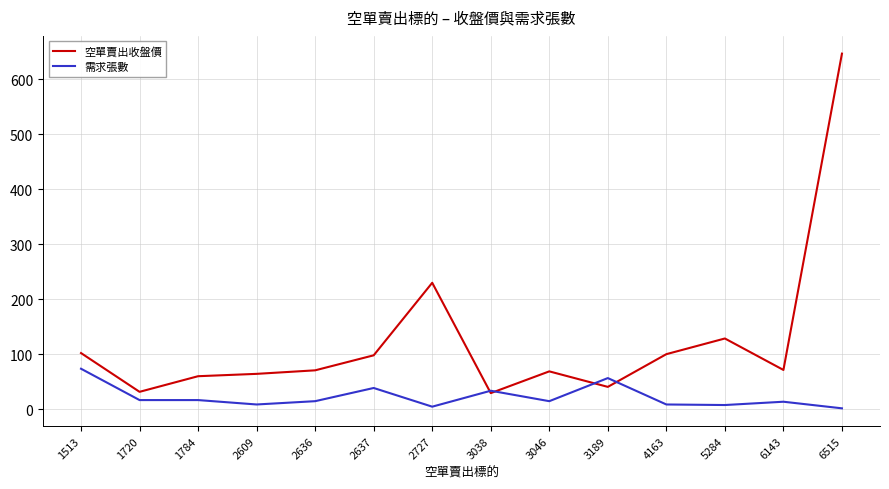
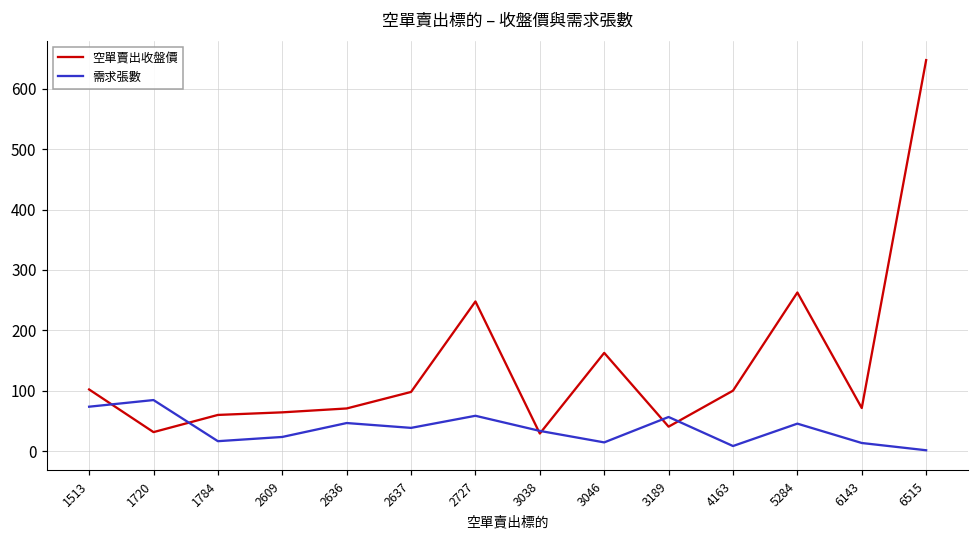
需求張數, 1720: 20 -> 90
需求張數, 2609: 10 -> 20
需求張數, 2636: 20 -> 50
空單賣出收盤價, 2727: 230 -> 250
需求張數, 2727: 10 -> 60
空單賣出收盤價, 3046: 70 -> 160
空單賣出收盤價, 5284: 130 -> 260
需求張數, 5284: 10 -> 50
